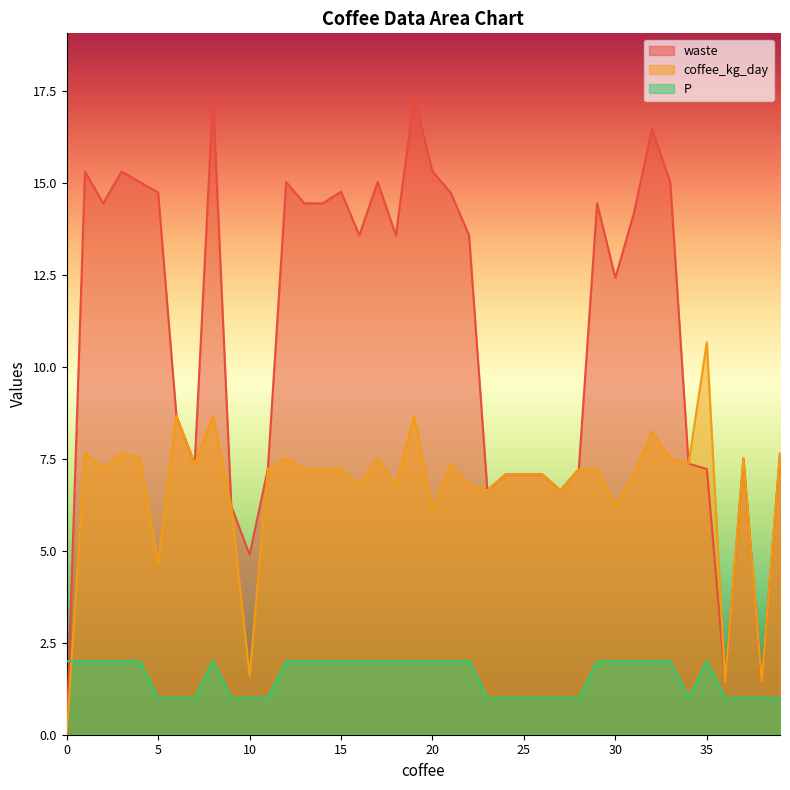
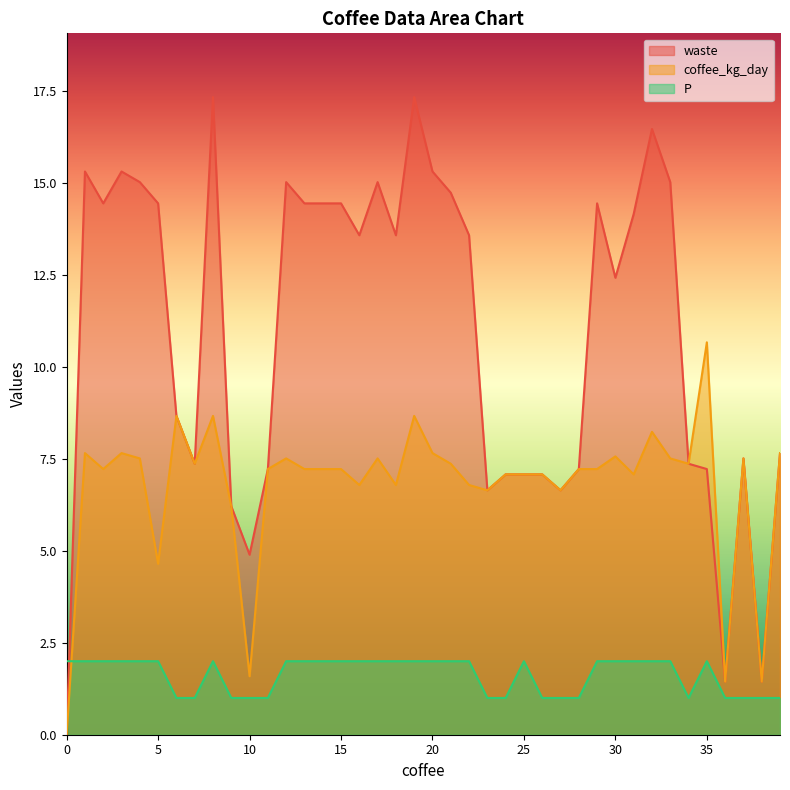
waste, 5: 14.8 -> 14.5
P, 5: 1 -> 2
waste, 15: 14.8 -> 14.5
coffee_kg_day, 20: 6.1 -> 7.7
P, 25: 1 -> 2
coffee_kg_day, 30: 6.2 -> 7.6
